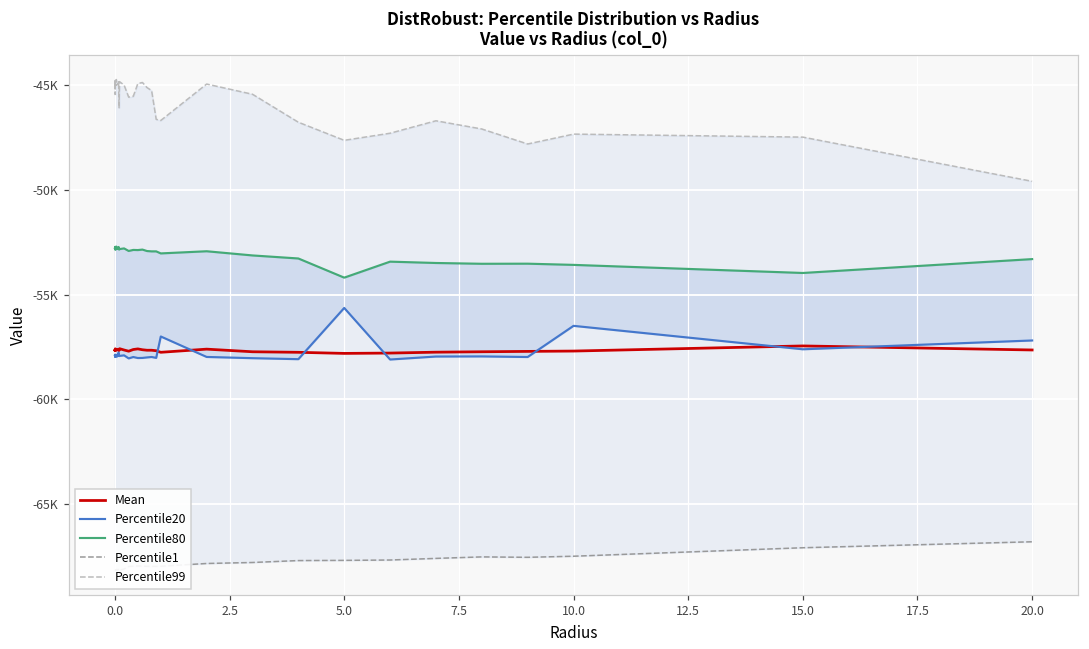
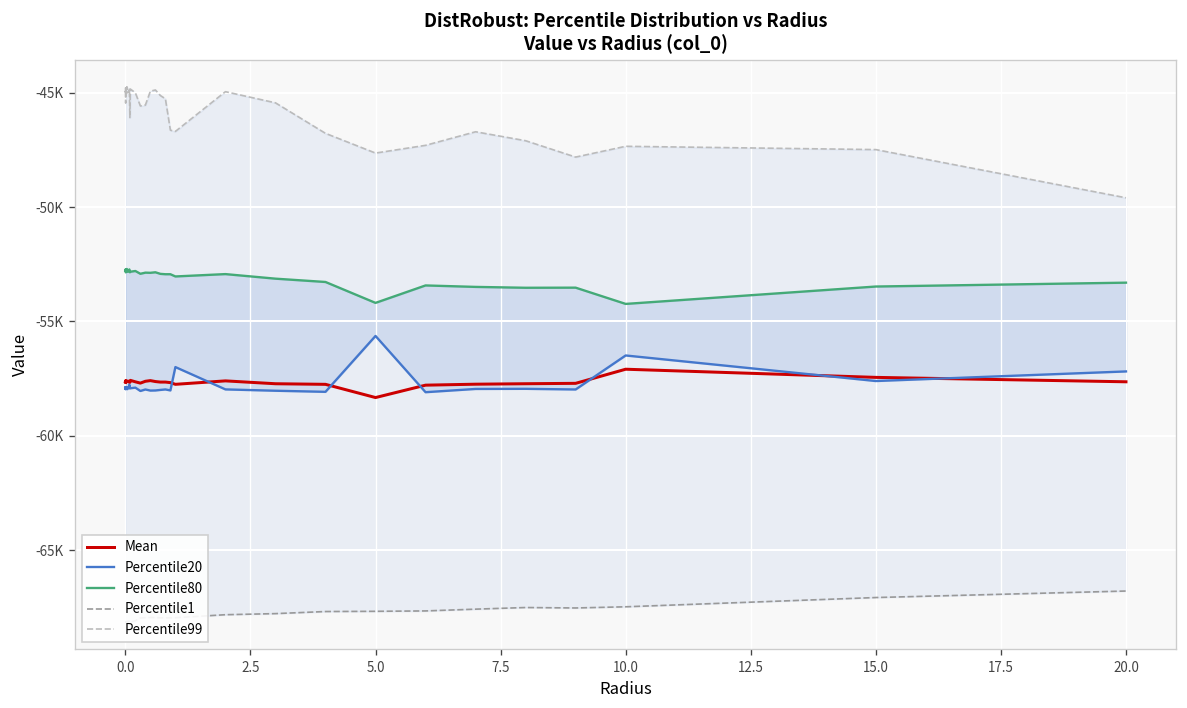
Mean, 5.0: -57800 -> -58300
Mean, 10.0: -57700 -> -57100
Percentile80, 10.0: -53600 -> -54200
Percentile80, 15.0: -54000 -> -53500
